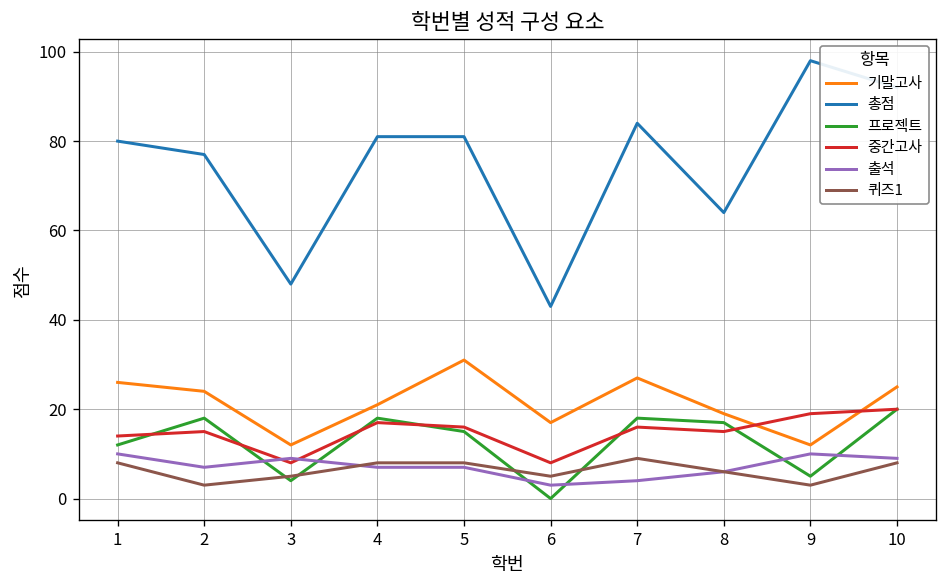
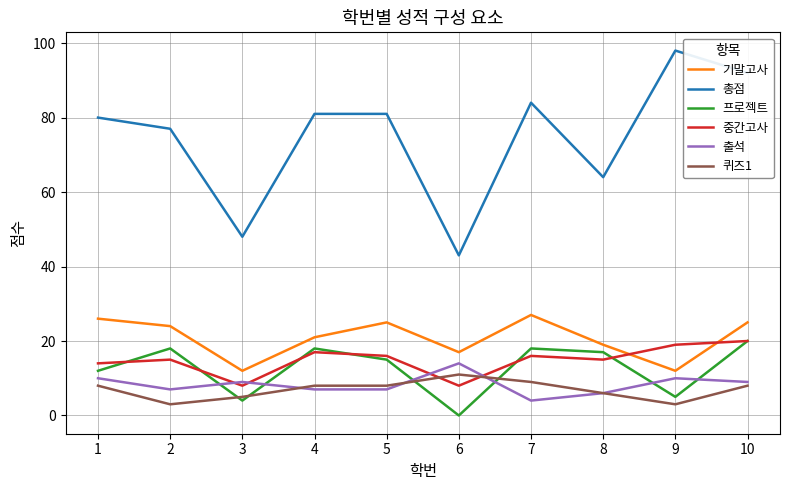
기말고사, 5: 31 -> 25
출석, 6: 3 -> 14
퀴즈1, 6: 5 -> 11
